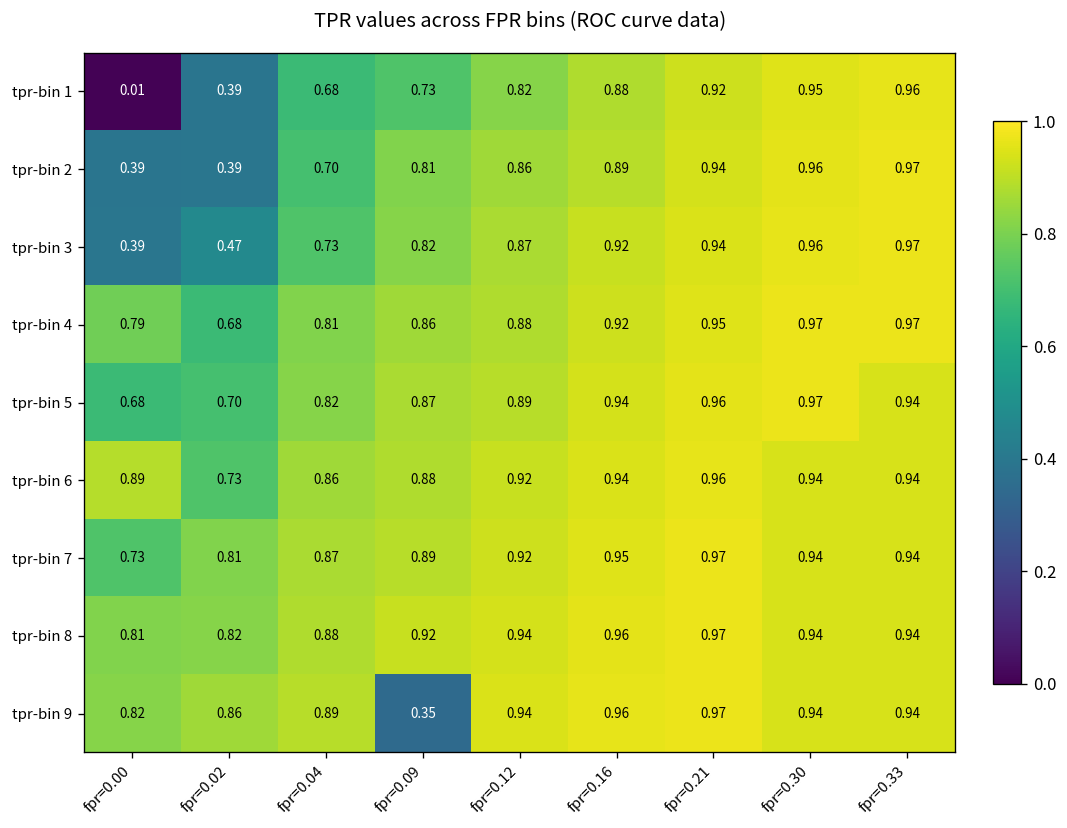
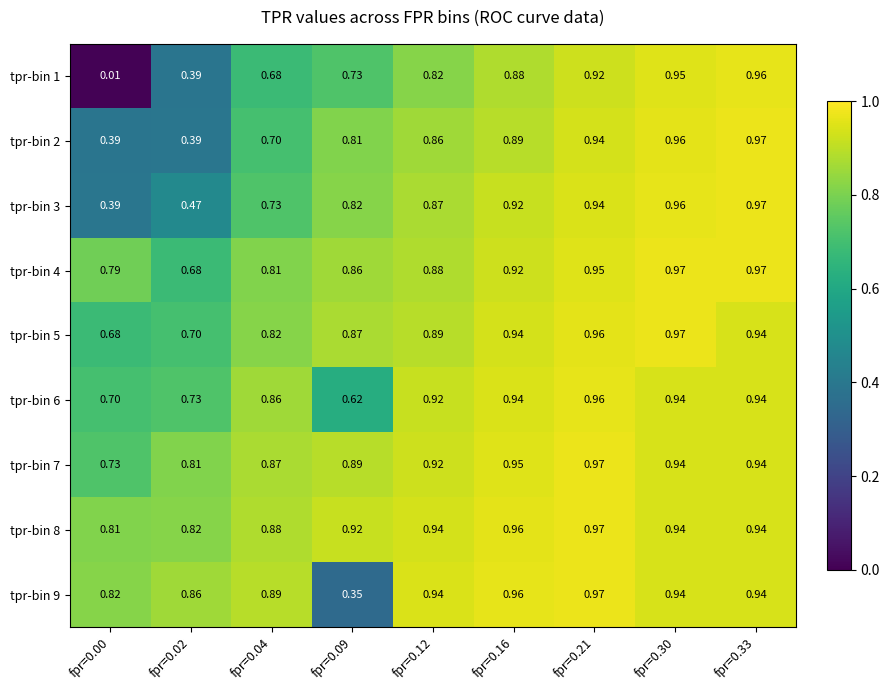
tpr-bin 6, fpr=0.00: 0.89 -> 0.70
tpr-bin 6, fpr=0.09: 0.88 -> 0.62
